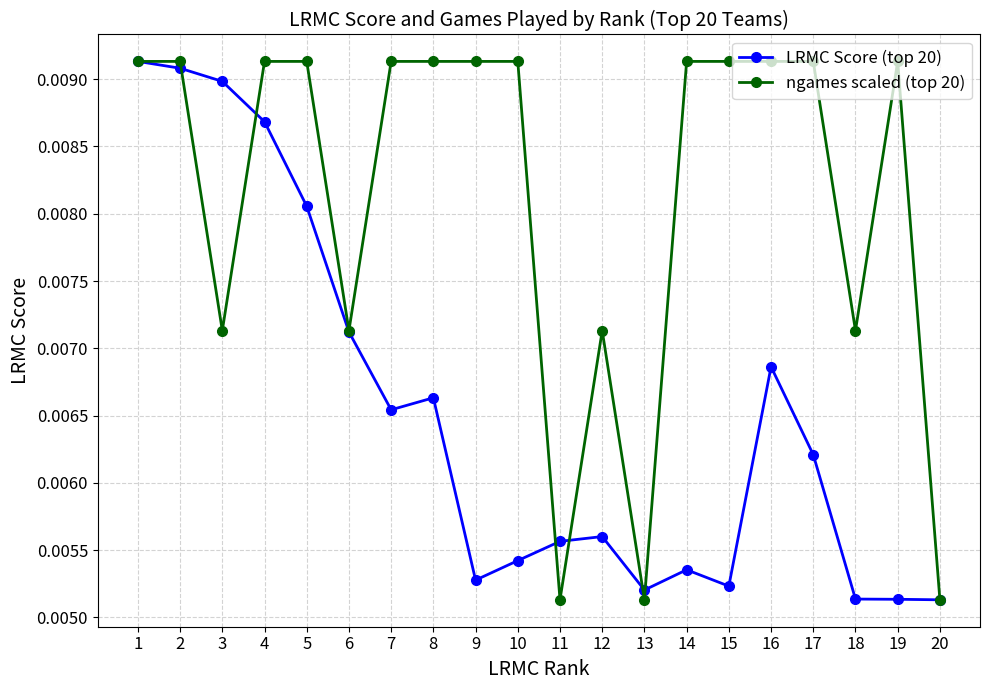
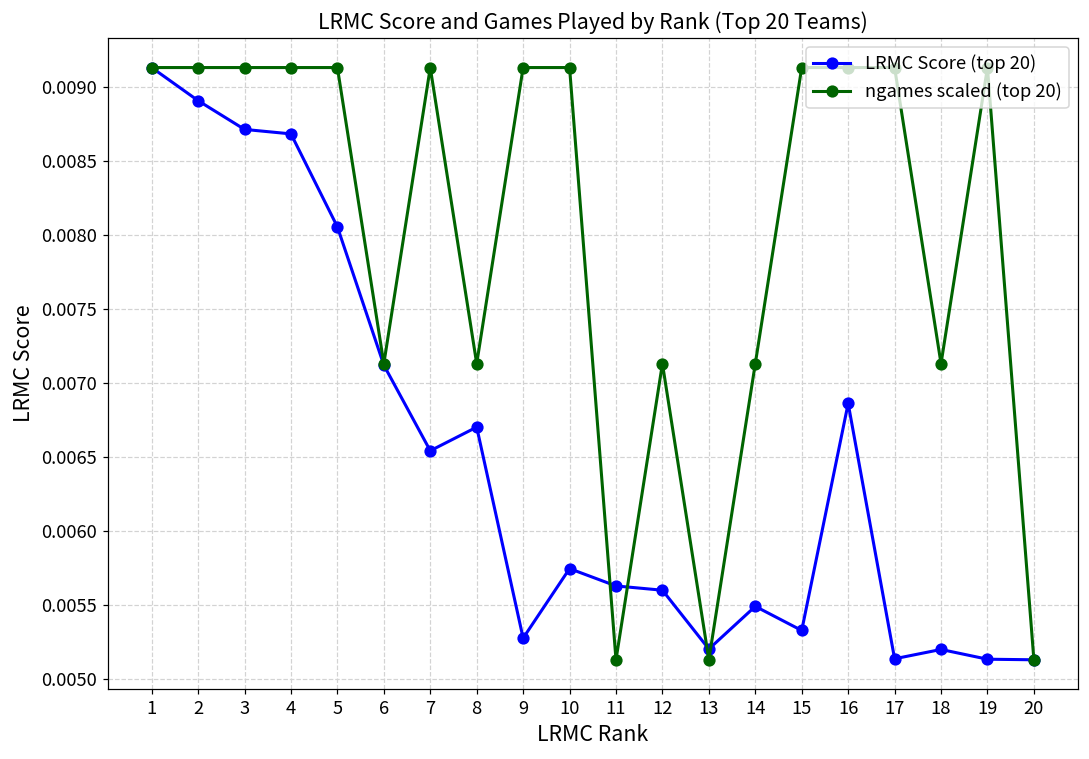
LRMC Score (top 20), 2: 0.00908 -> 0.00891
LRMC Score (top 20), 3: 0.00898 -> 0.00871
ngames scaled (top 20), 3: 0.00713 -> 0.00913
LRMC Score (top 20), 8: 0.00663 -> 0.00670
ngames scaled (top 20), 8: 0.00913 -> 0.00713
LRMC Score (top 20), 10: 0.00542 -> 0.00575
LRMC Score (top 20), 11: 0.00557 -> 0.00563
LRMC Score (top 20), 14: 0.00535 -> 0.00549
ngames scaled (top 20), 14: 0.00913 -> 0.00713
LRMC Score (top 20), 15: 0.00523 -> 0.00533
LRMC Score (top 20), 17: 0.00621 -> 0.00514
LRMC Score (top 20), 18: 0.00514 -> 0.00520
